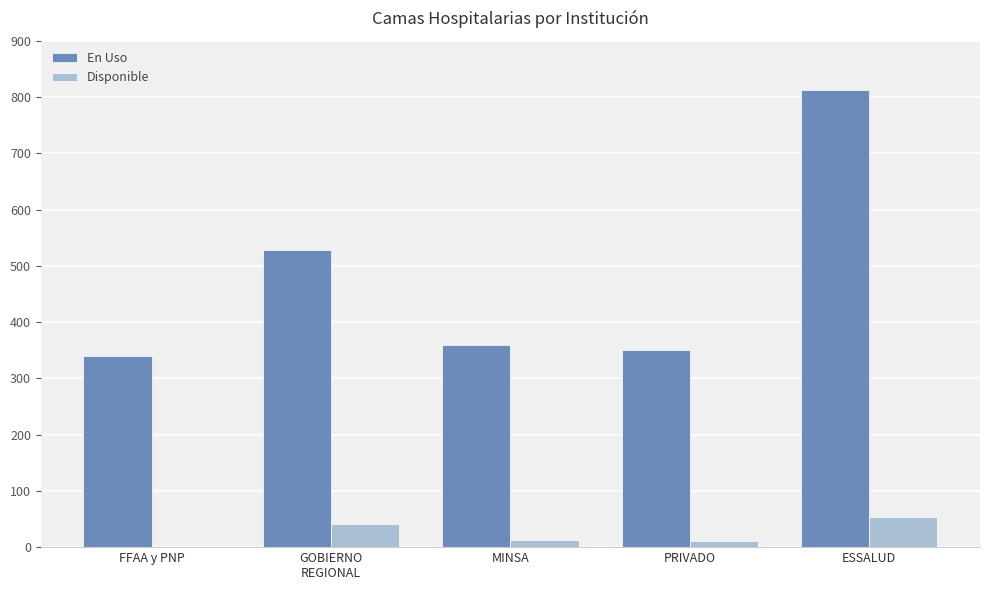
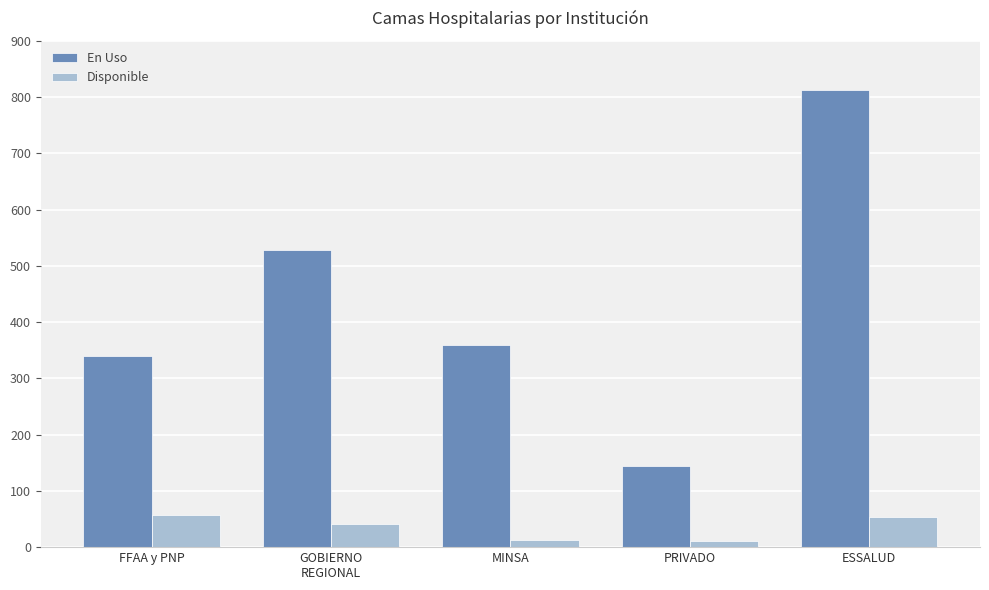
Disponible, FFAA y PNP: 0 -> 60
En Uso, PRIVADO: 350 -> 150
